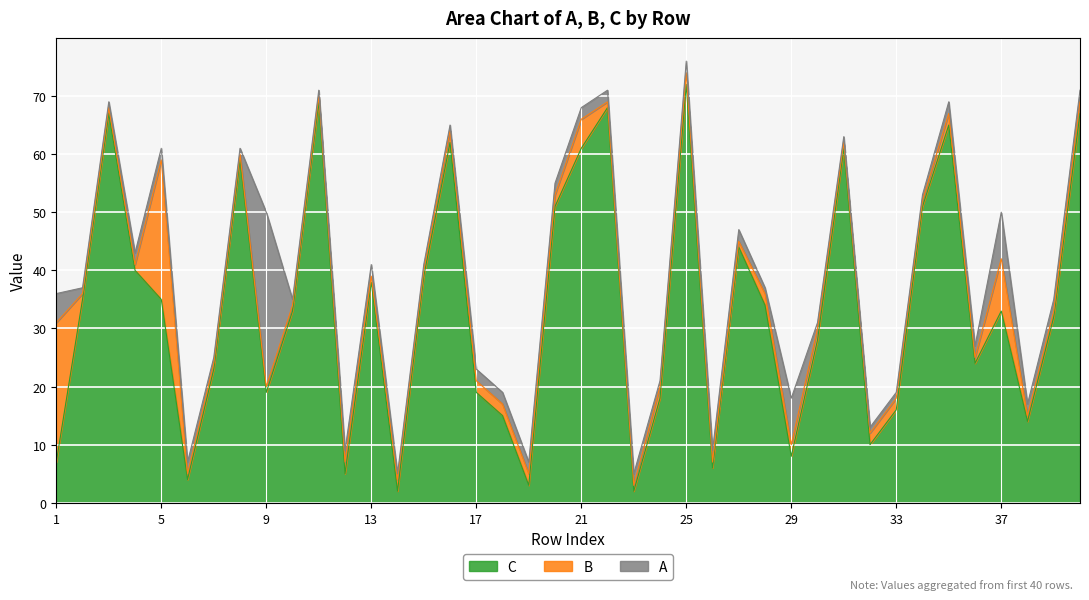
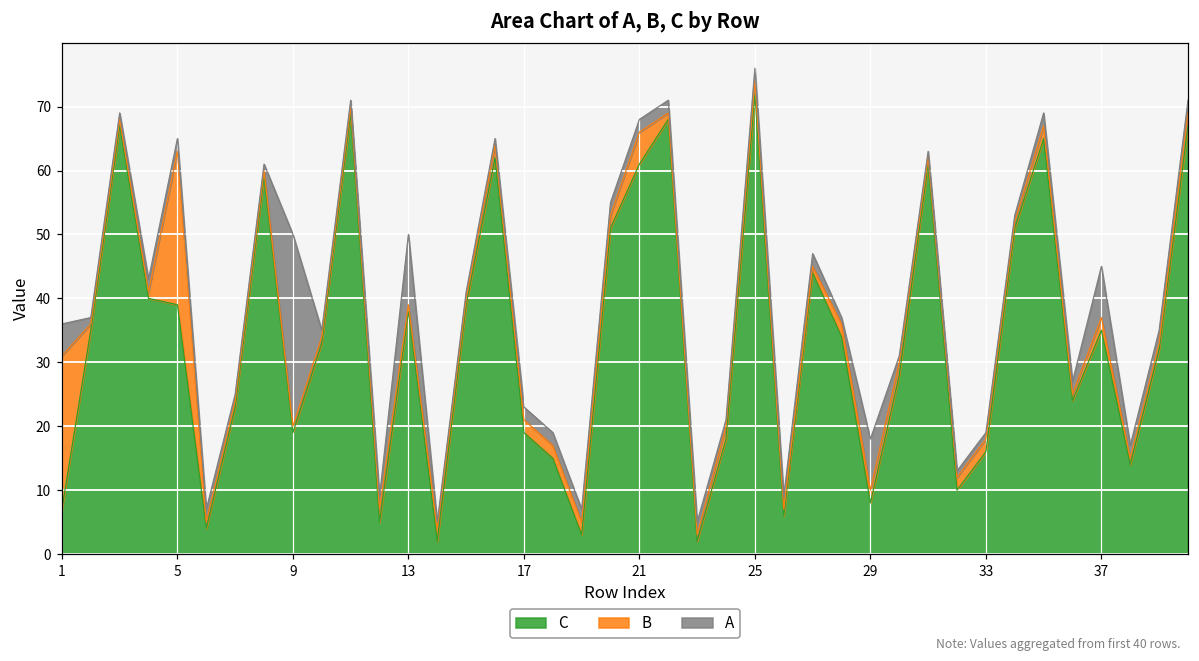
C, 5: 35 -> 39
A, 13: 2 -> 11
C, 37: 33 -> 35
B, 37: 9 -> 2
